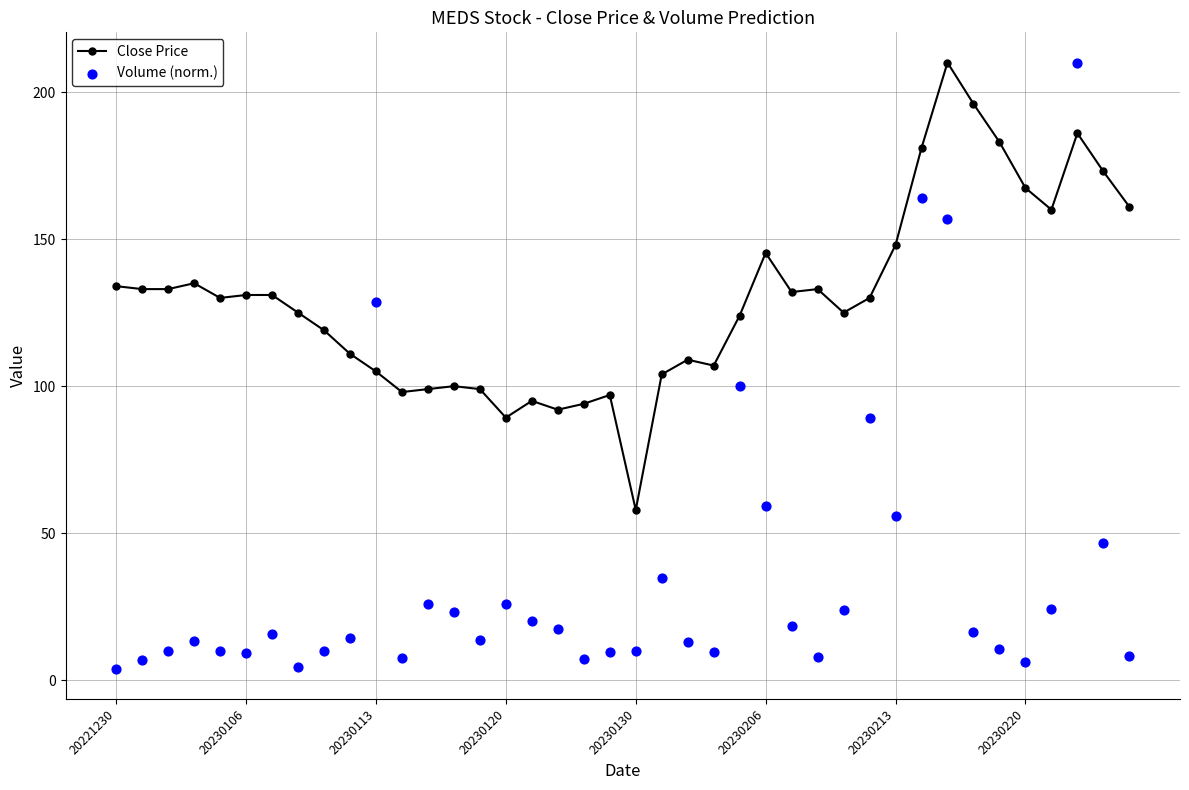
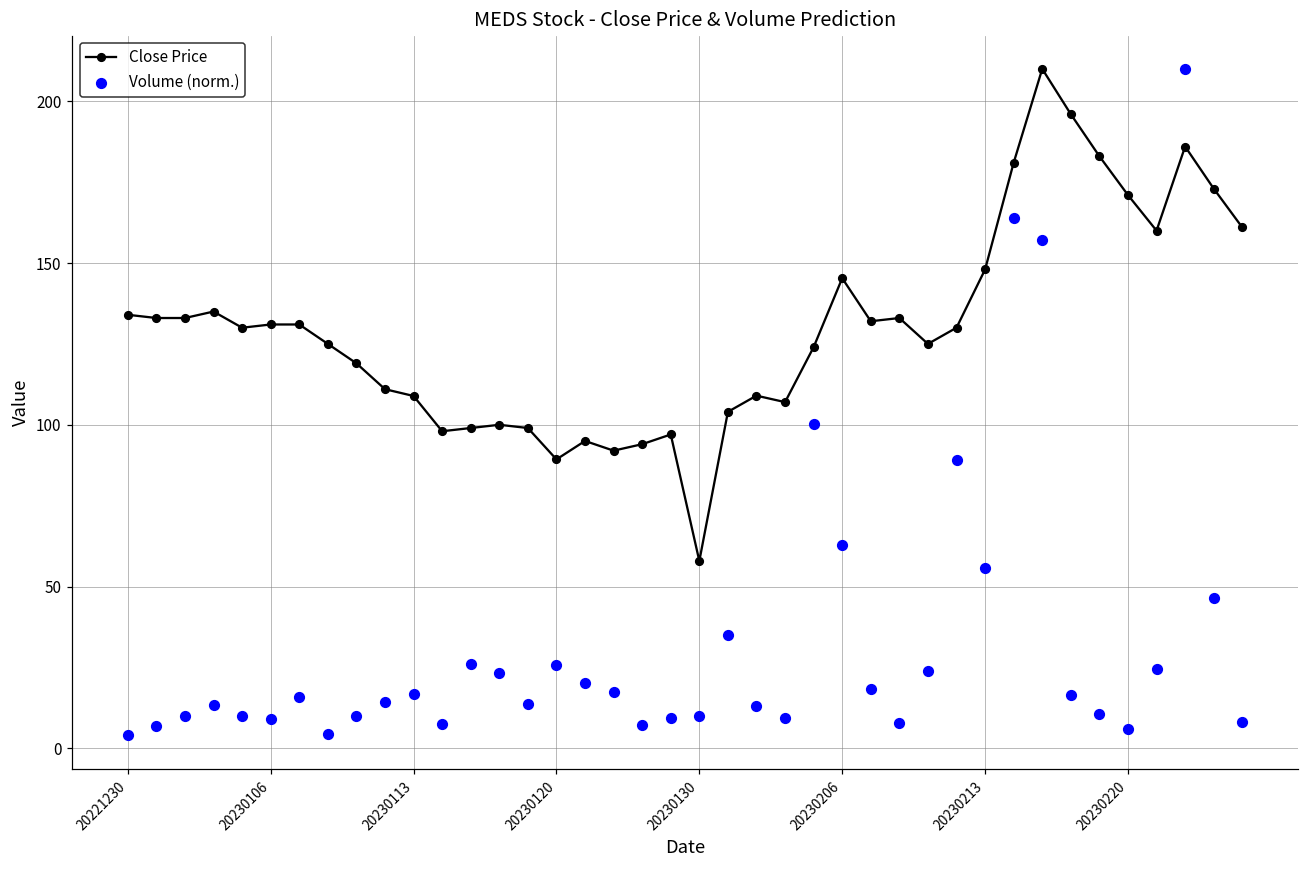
Close Price, 20230113: 105 -> 109
Volume (norm.), 20230113: 129 -> 17
Volume (norm.), 20230206: 59 -> 63
Close Price, 20230220: 167 -> 171
